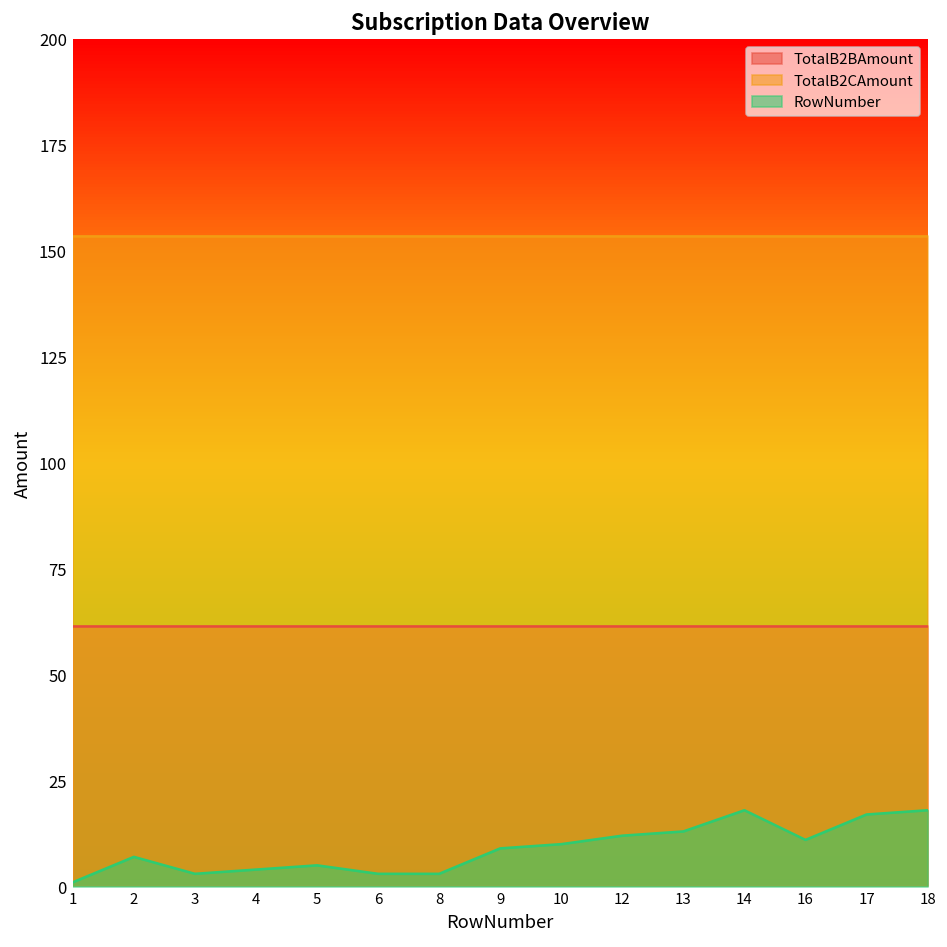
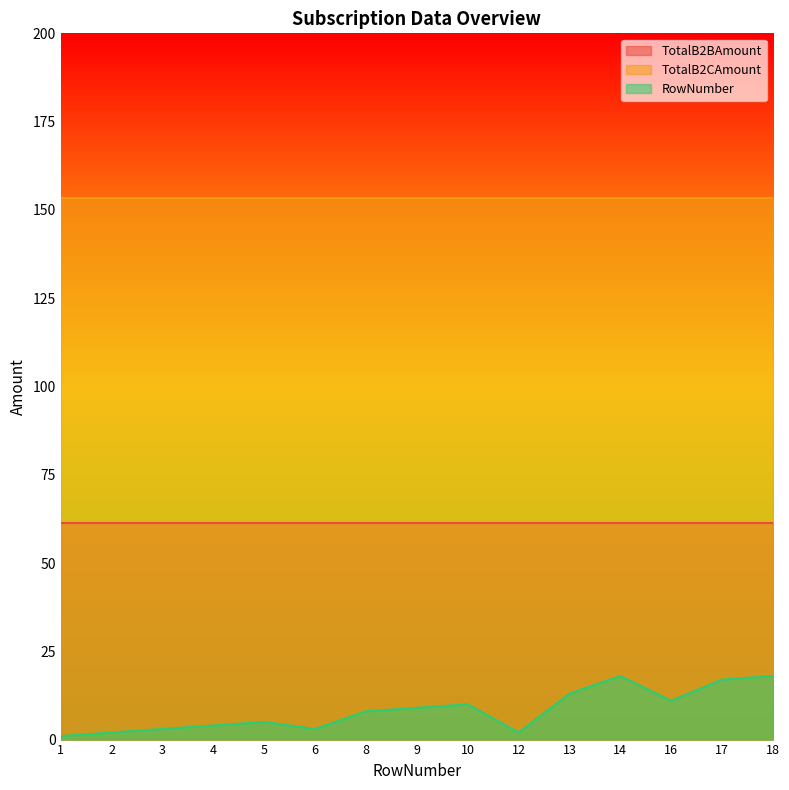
RowNumber, 2: 7 -> 2
RowNumber, 8: 3 -> 8
RowNumber, 12: 12 -> 2
